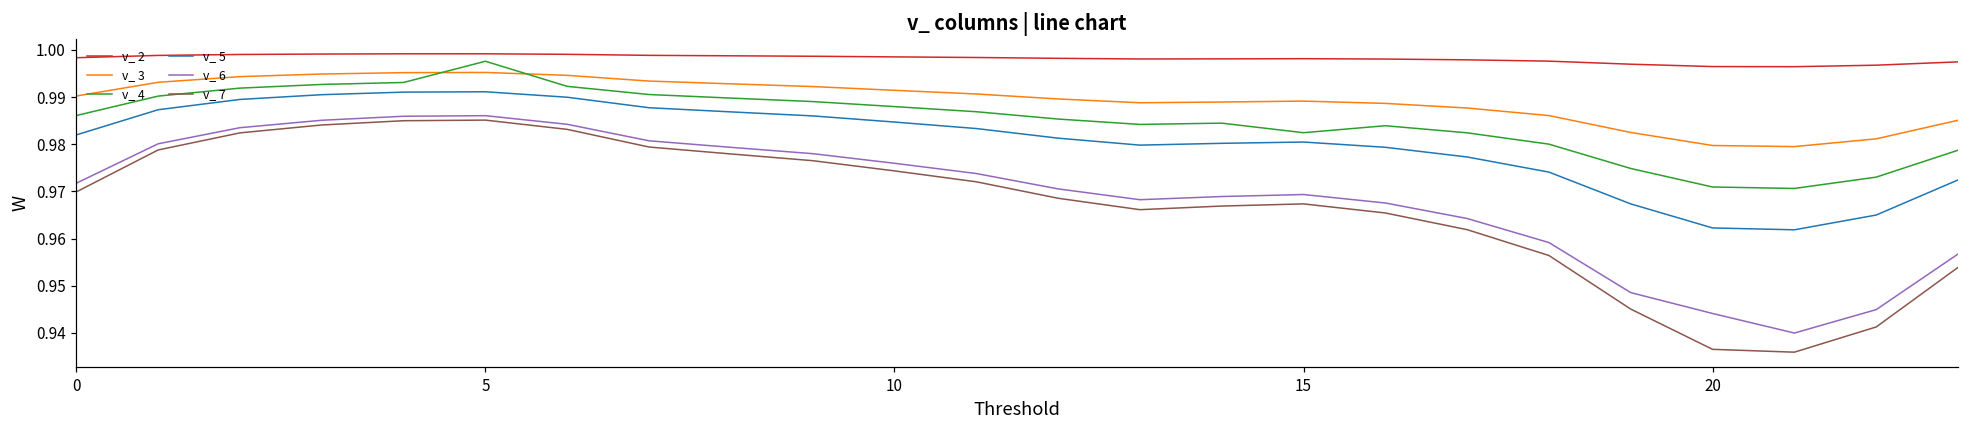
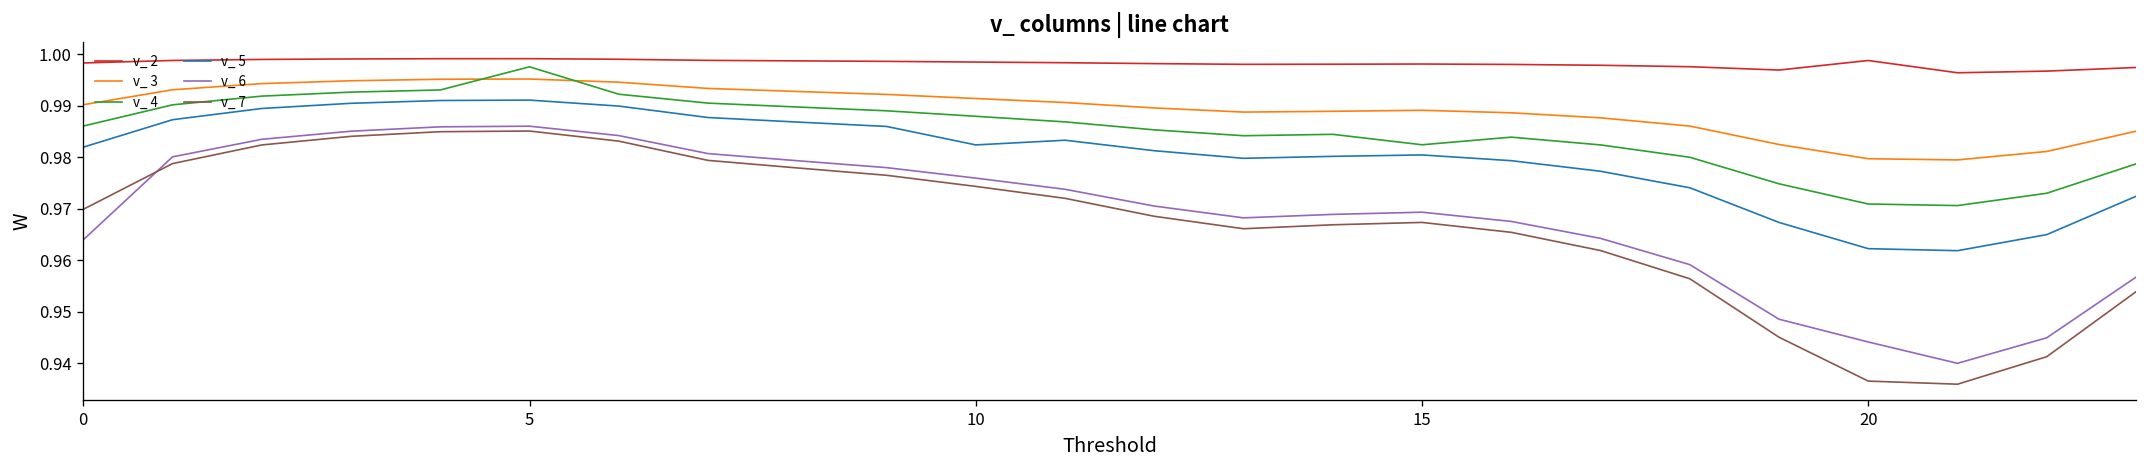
v_ 6, 0: 0.972 -> 0.964
v_ 5, 10: 0.985 -> 0.982
v_ 2, 20: 0.996 -> 0.999
